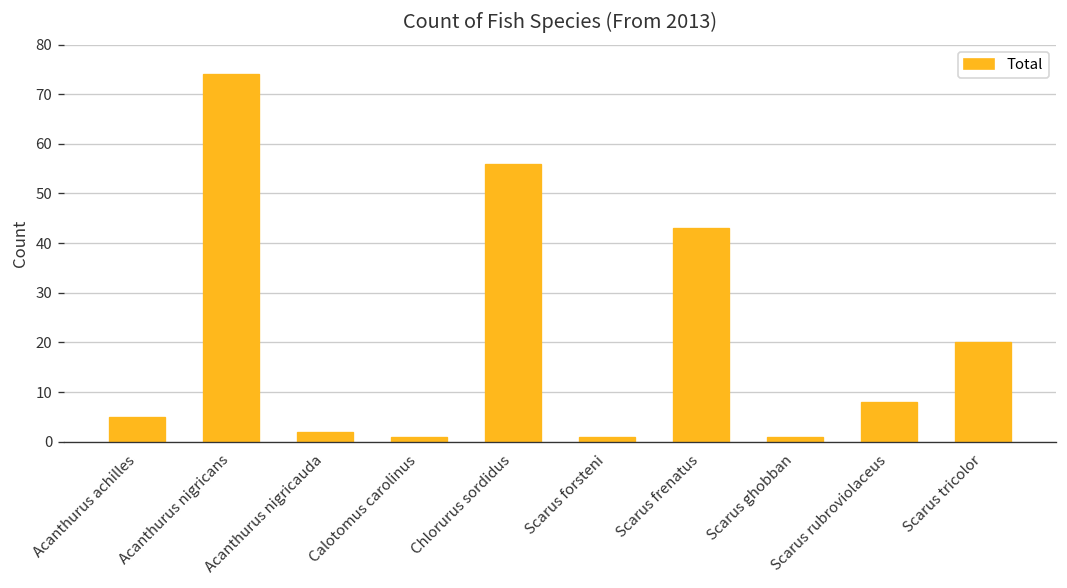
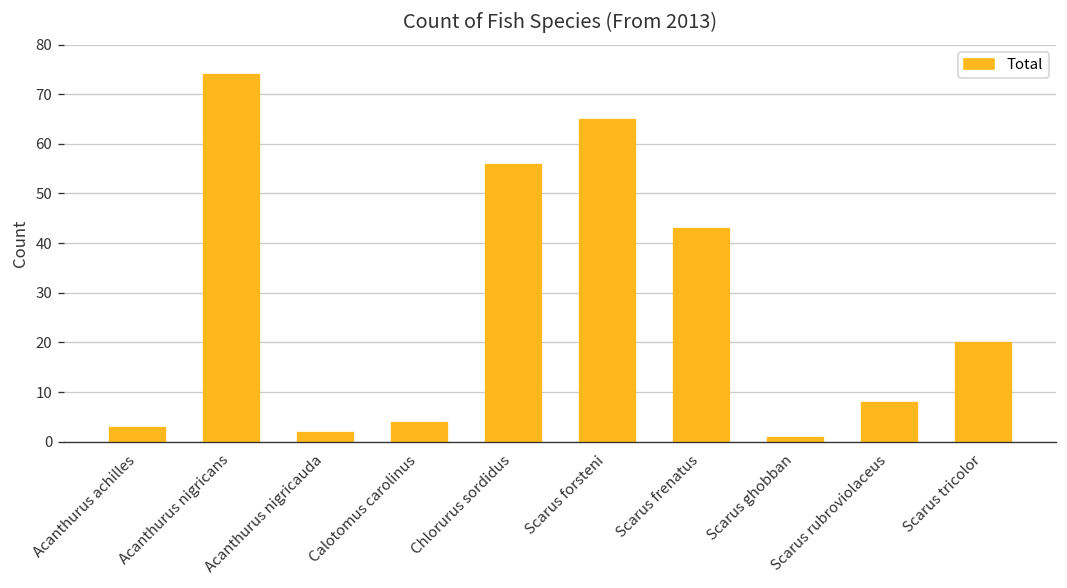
Acanthurus achilles: 5 -> 3
Calotomus carolinus: 1 -> 4
Scarus forsteni: 1 -> 65
